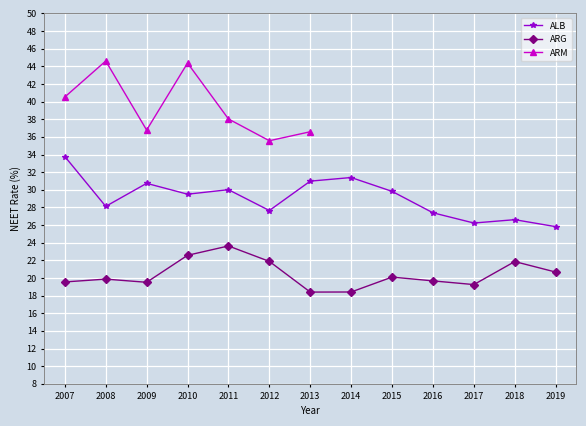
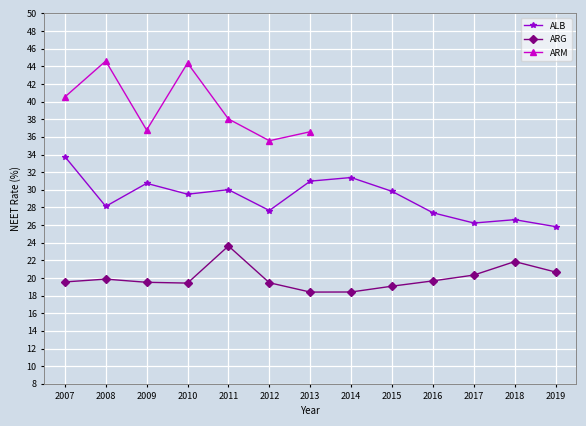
ARG, 2010: 23 -> 19
ARG, 2012: 22 -> 19
ARG, 2015: 20 -> 19
ARG, 2017: 19 -> 20
